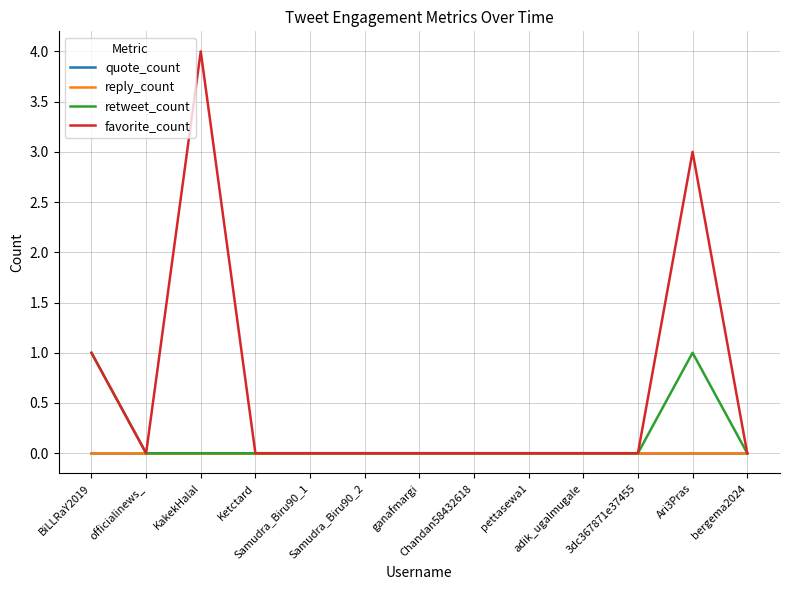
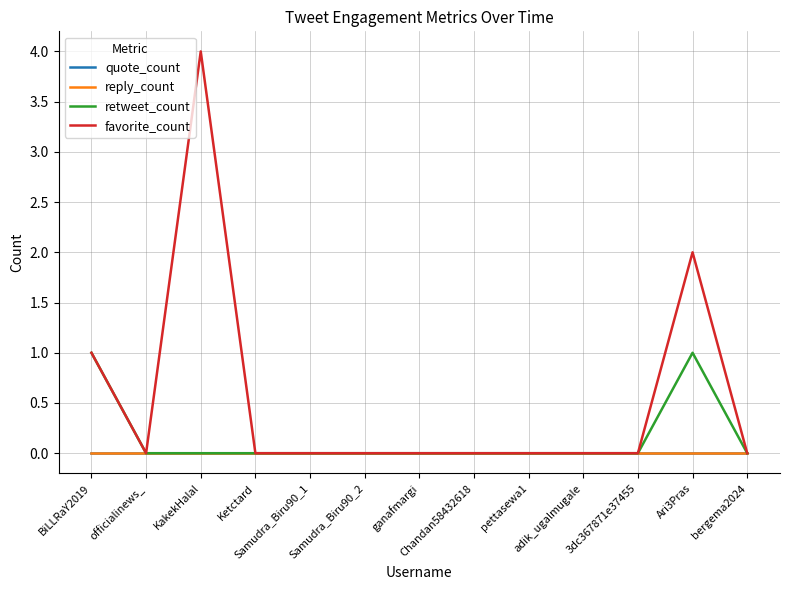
favorite_count, Ari3Pras: 3 -> 2
